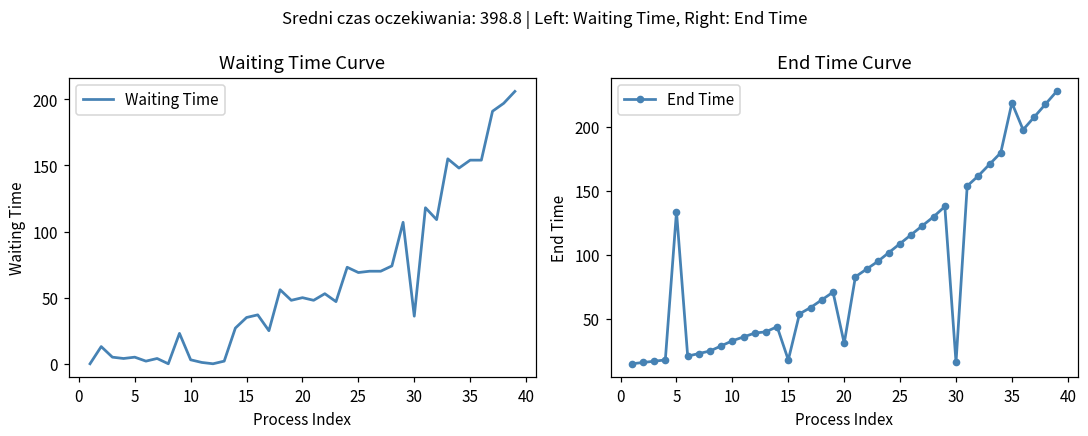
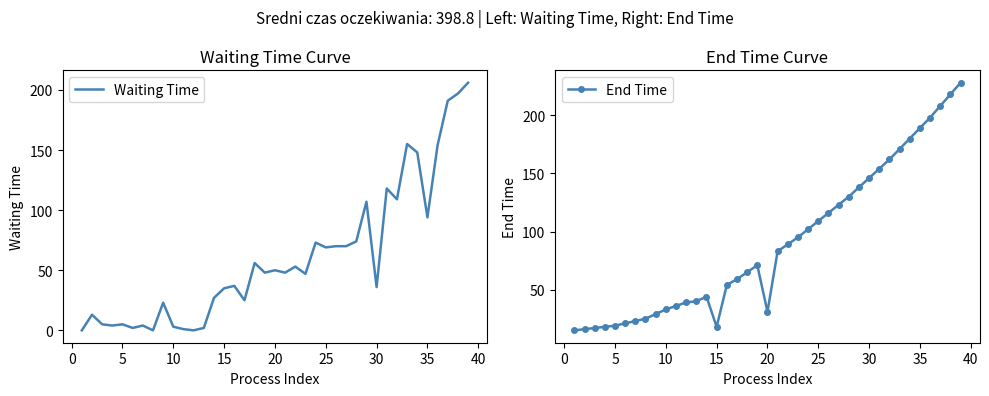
Waiting Time Curve, 35: 154 -> 94
End Time Curve, 5: 134 -> 19
End Time Curve, 30: 16 -> 146
End Time Curve, 35: 219 -> 189
